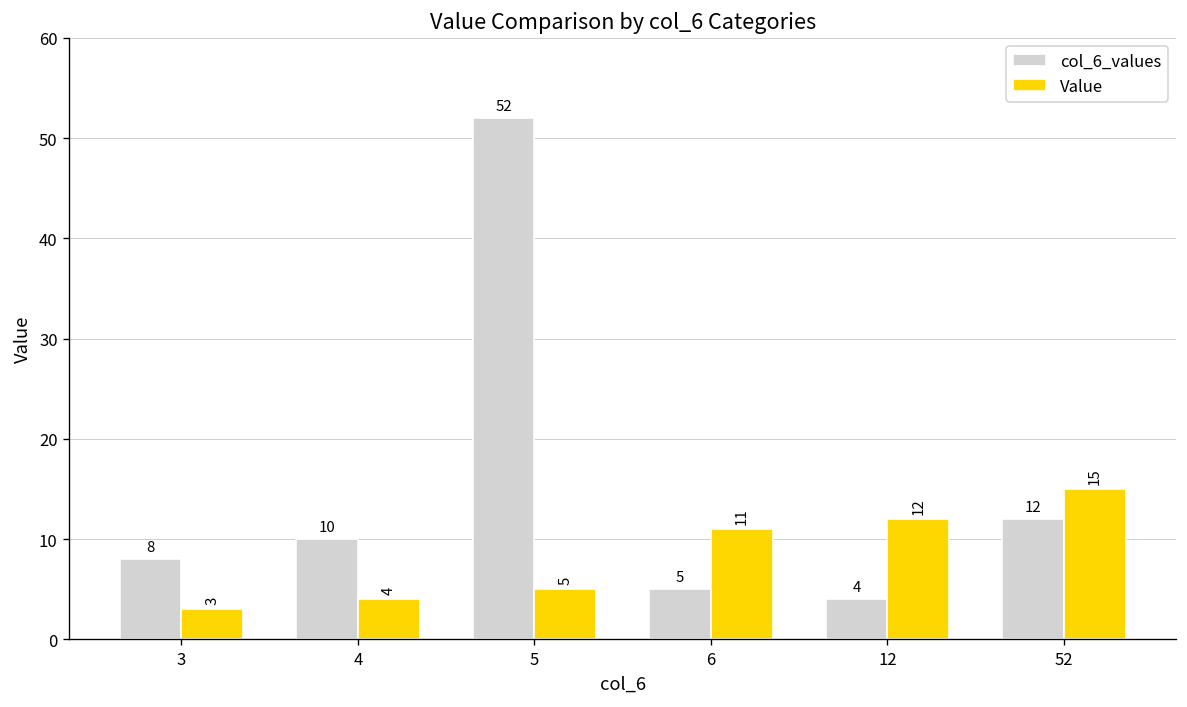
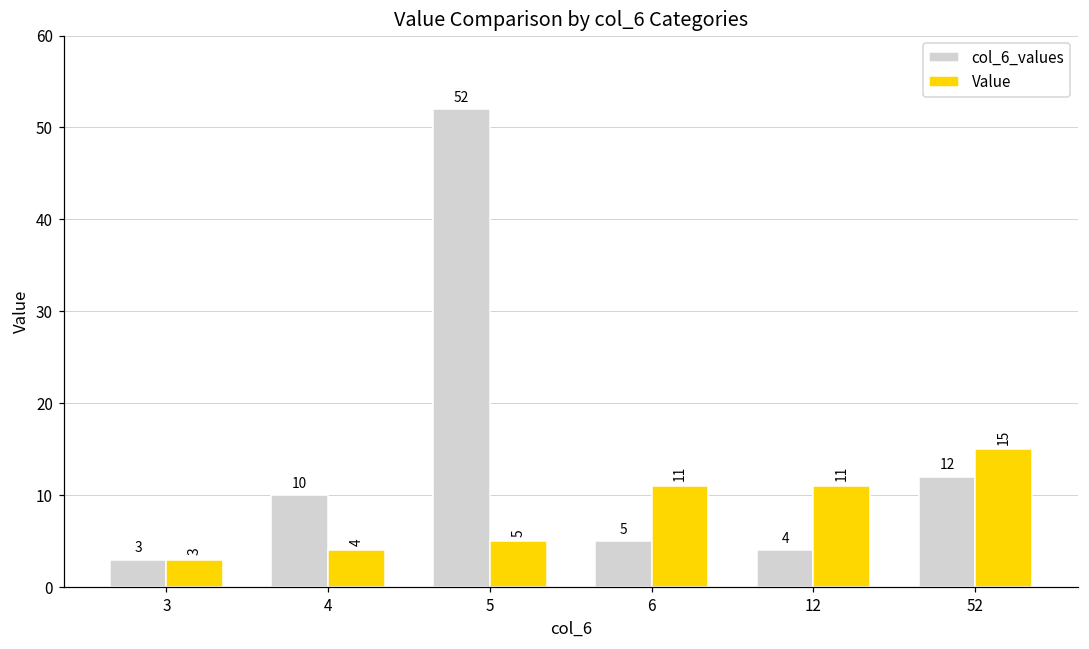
col_6_values, 3: 8 -> 3
Value, 12: 12 -> 11
